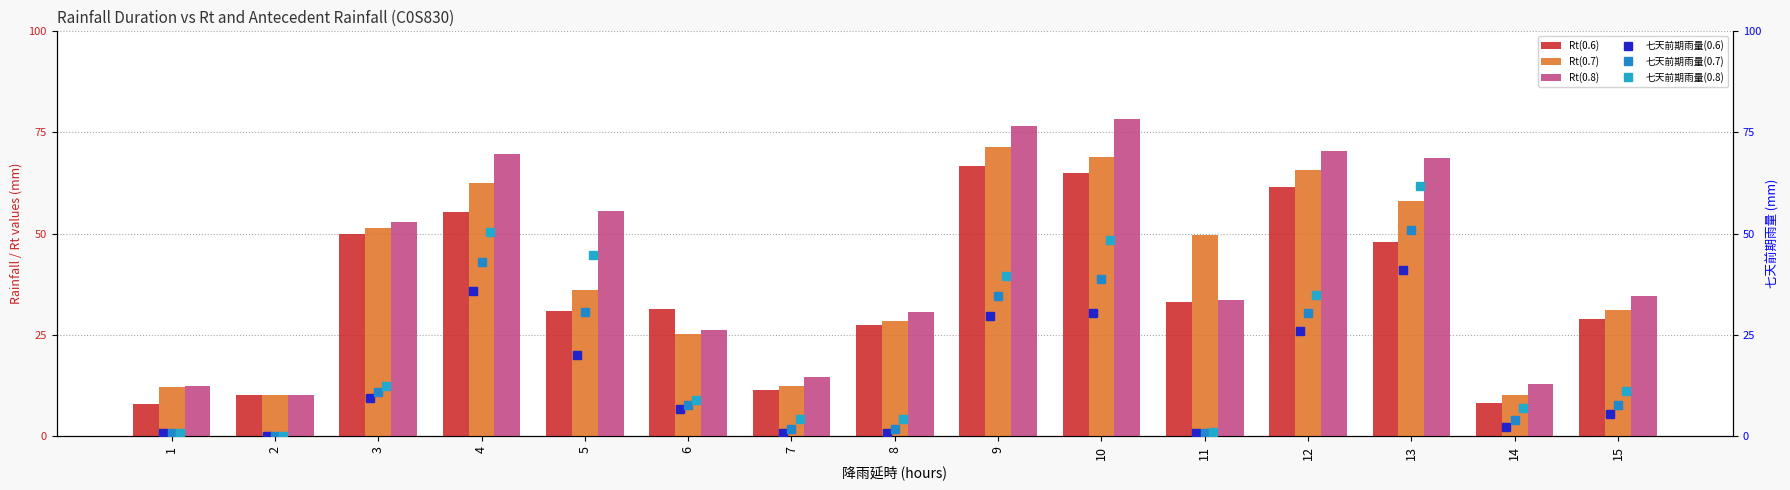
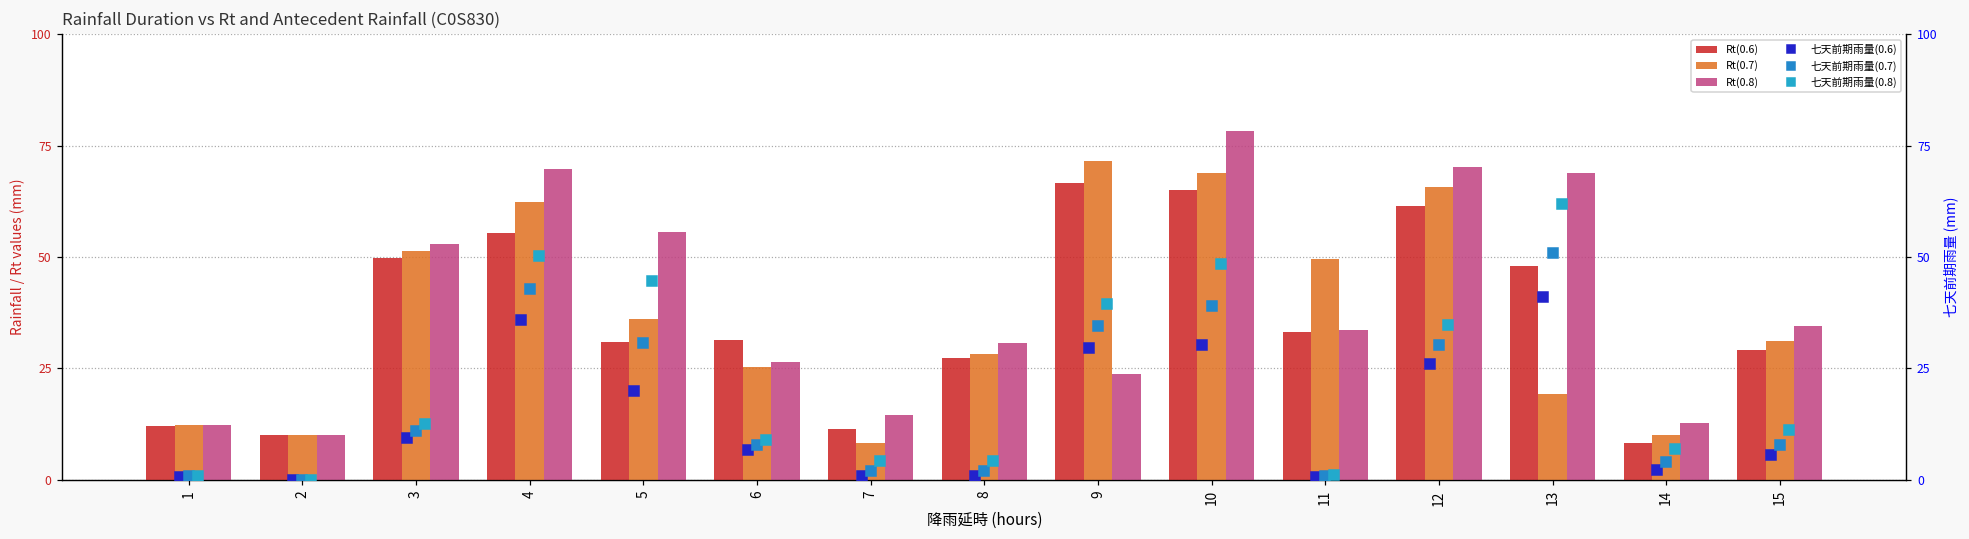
Rt(0.6), 1: 8 -> 12
Rt(0.7), 7: 12 -> 8
Rt(0.8), 9: 77 -> 24
Rt(0.7), 13: 58 -> 19
